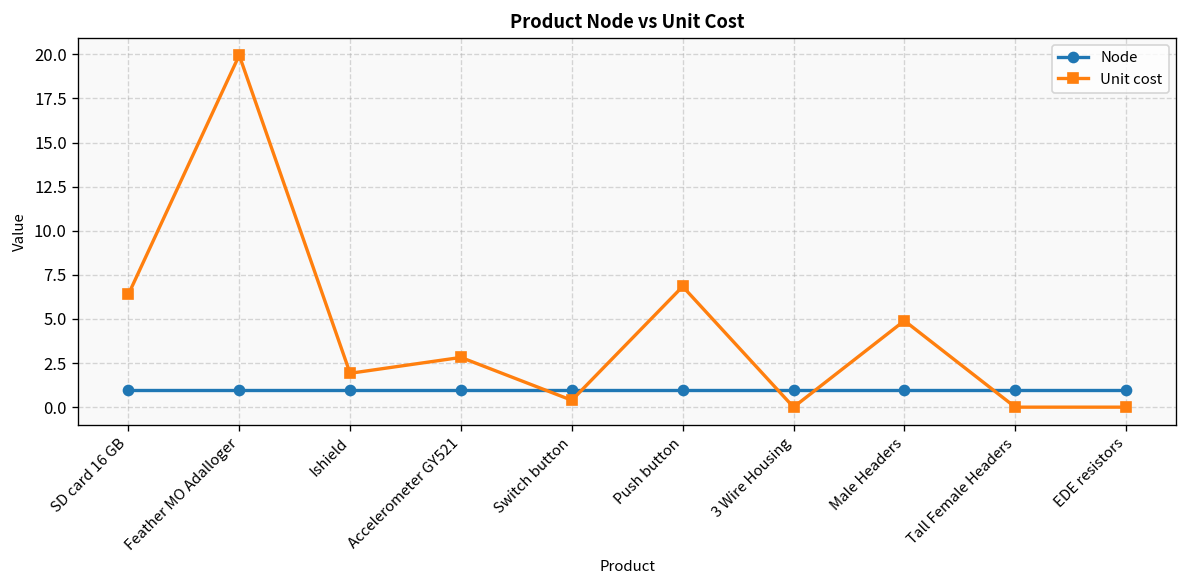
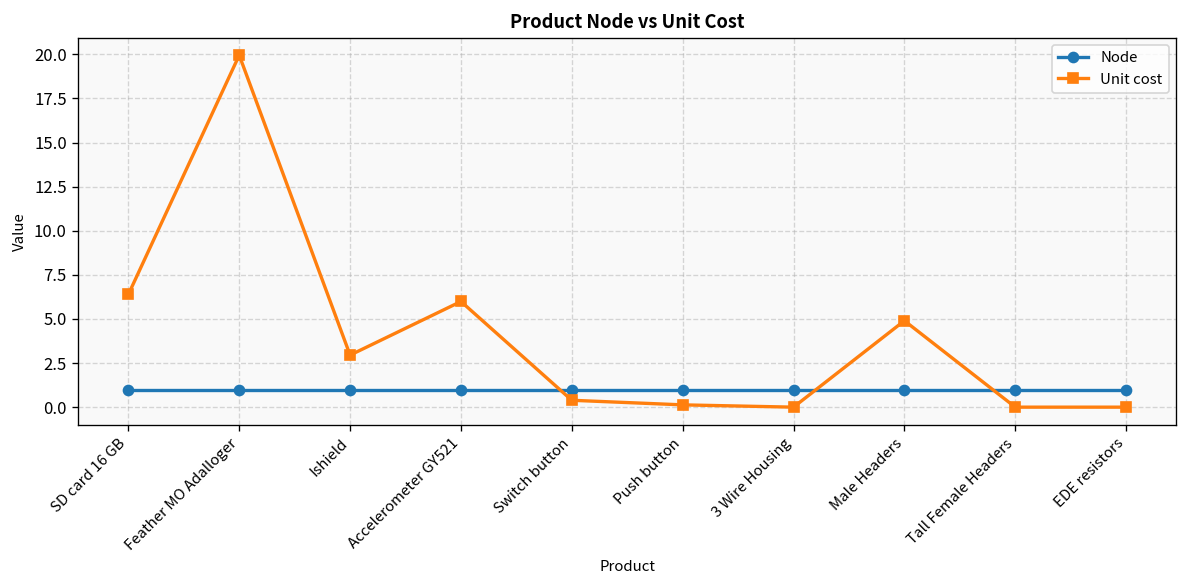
Unit cost, Ishield: 1.9 -> 3.0
Unit cost, Accelerometer GY521: 2.8 -> 6.0
Unit cost, Push button: 6.8 -> 0.1
